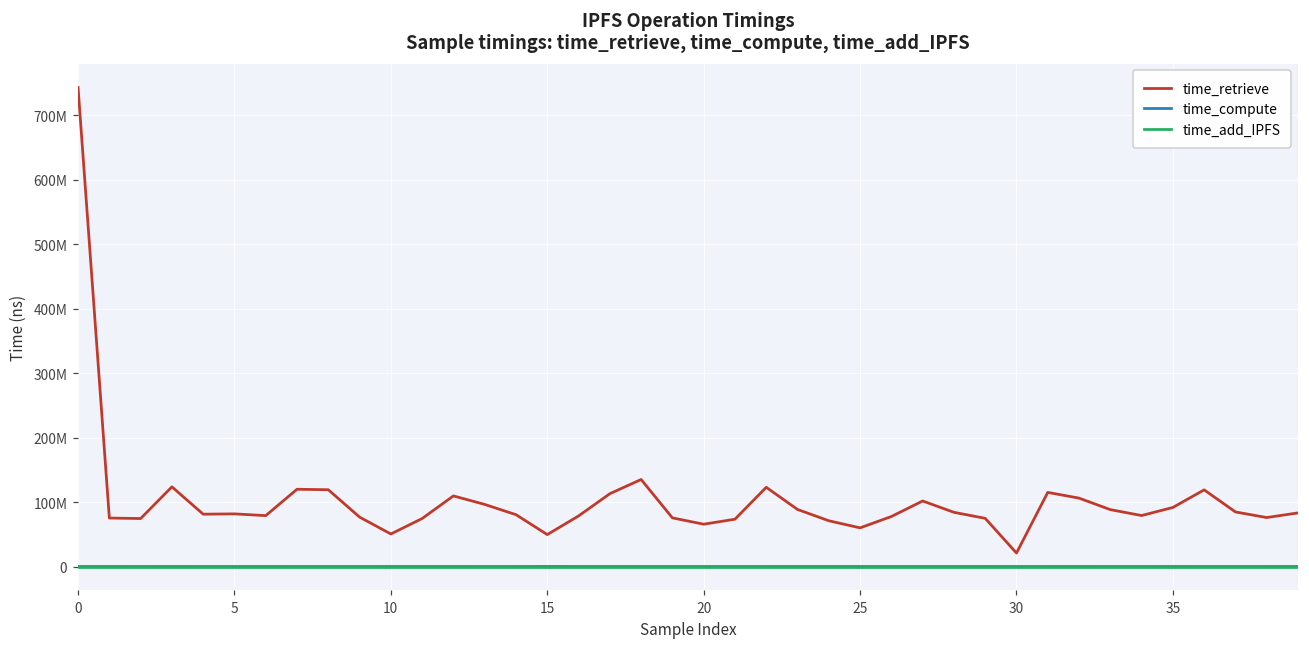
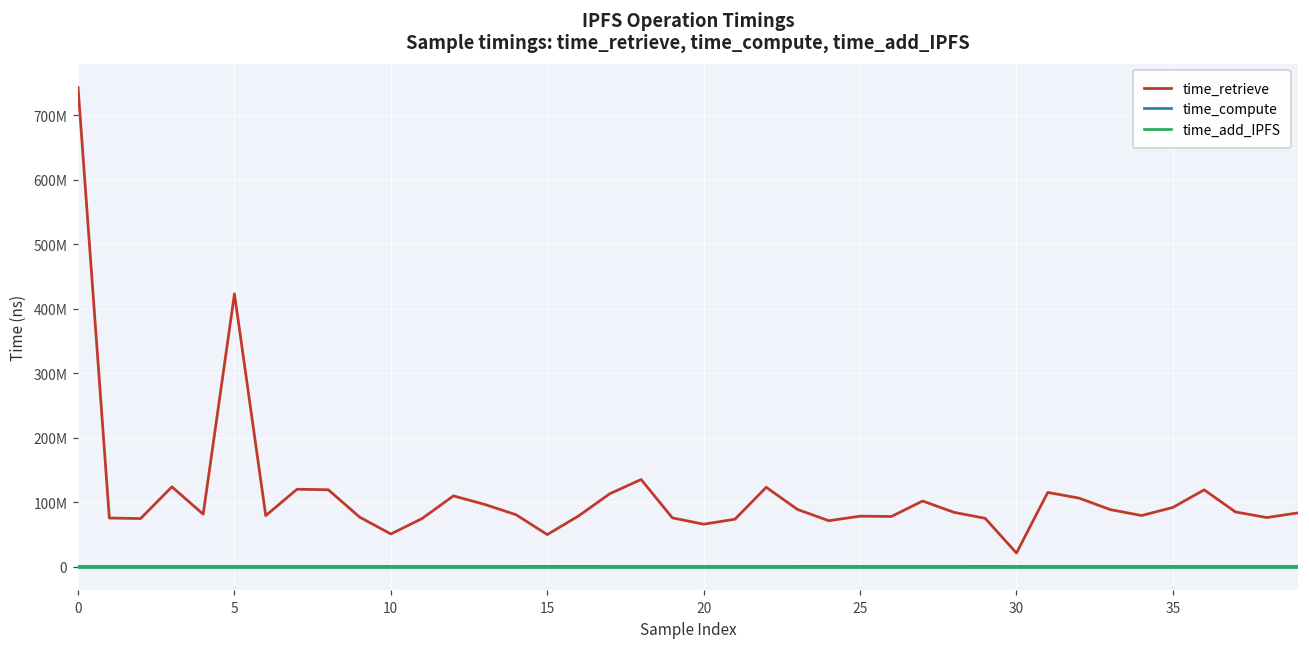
time_retrieve, 5: 80000000 -> 420000000
time_retrieve, 25: 60000000 -> 80000000
